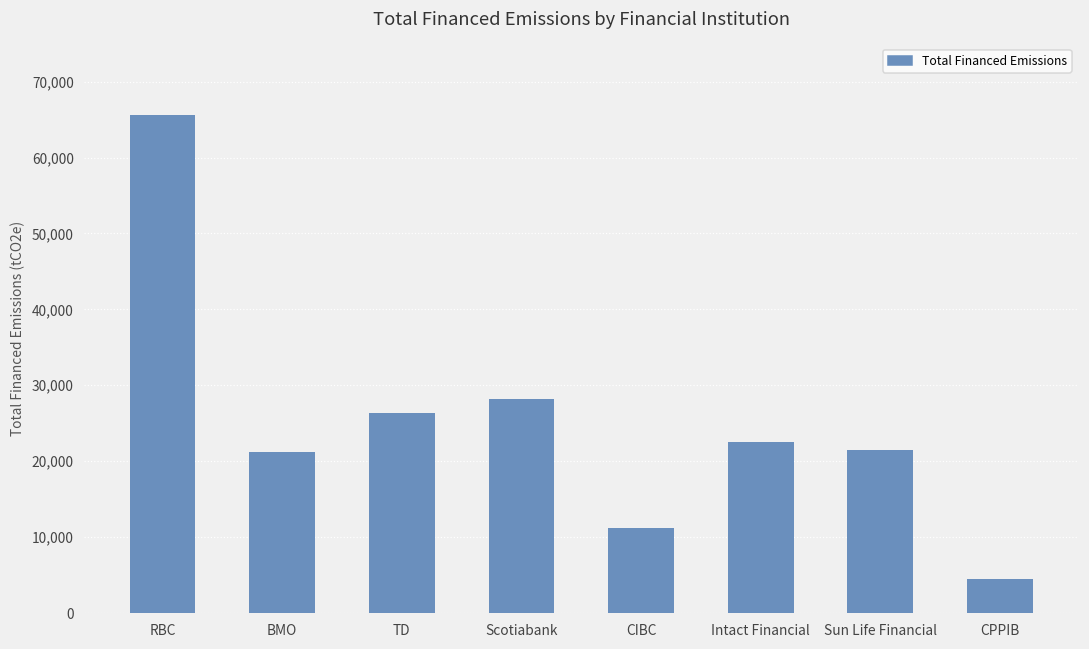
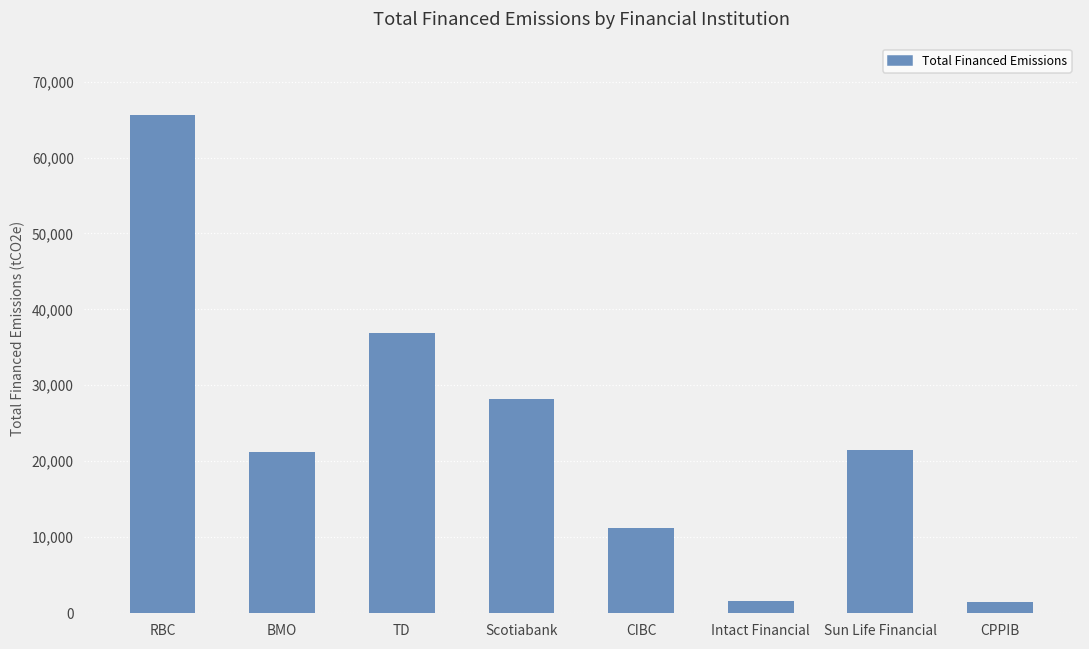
TD: 26,000 -> 37,000
Intact Financial: 23,000 -> 2,000
CPPIB: 4,000 -> 1,000
